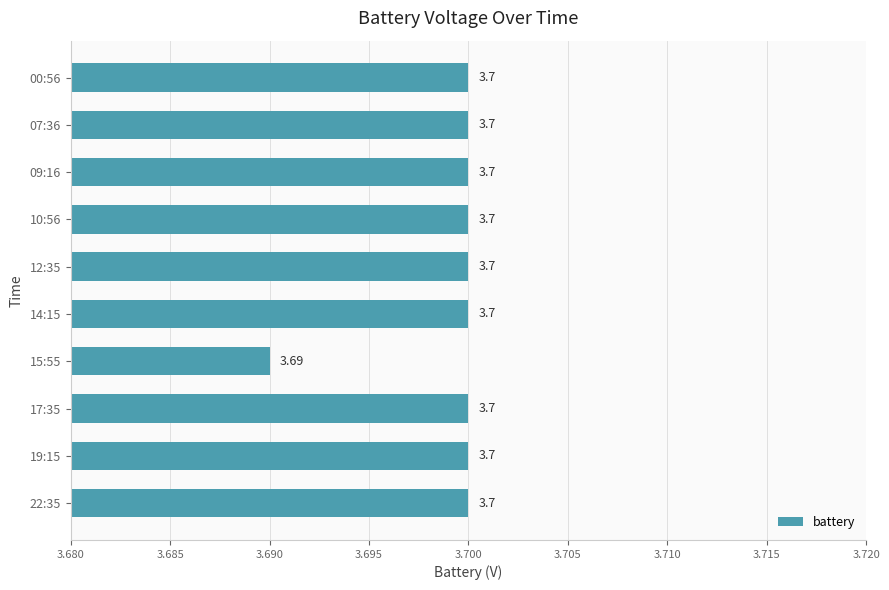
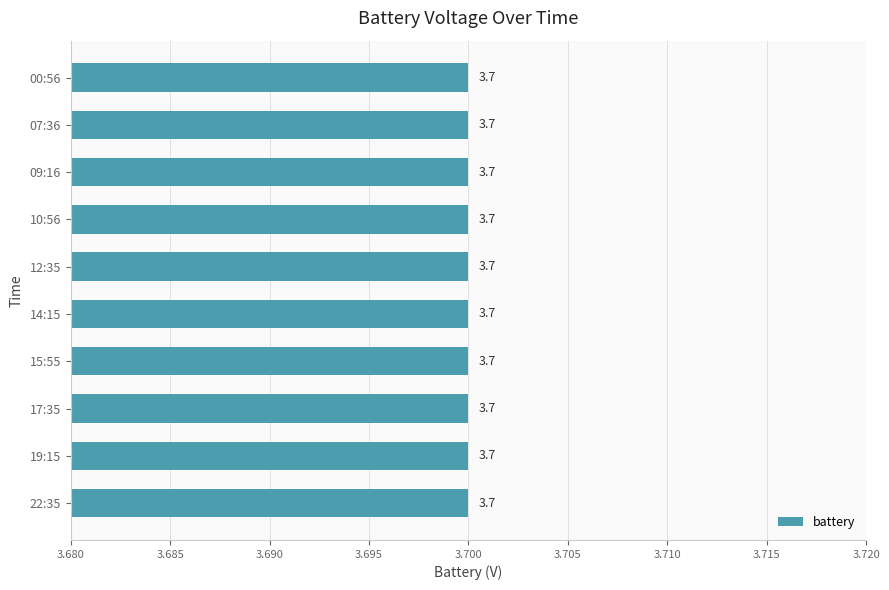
15:55: 3.69 -> 3.7
